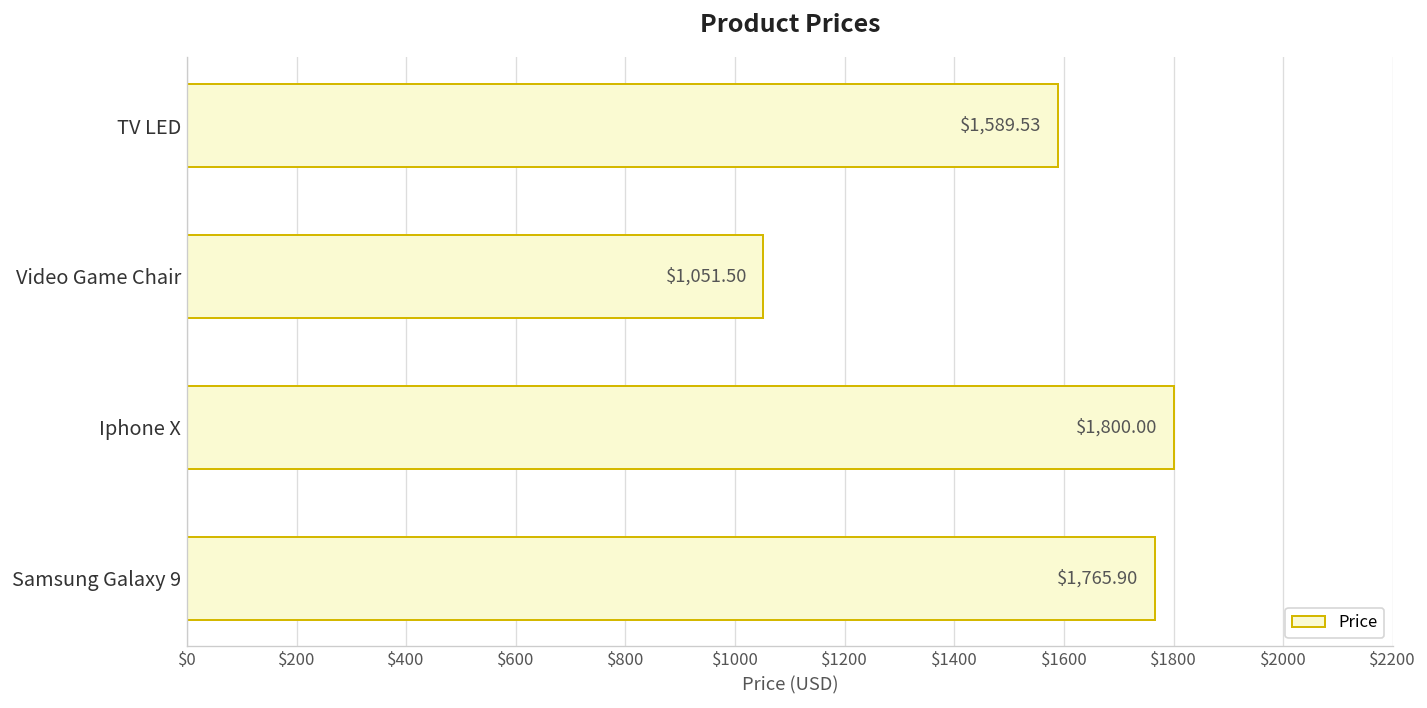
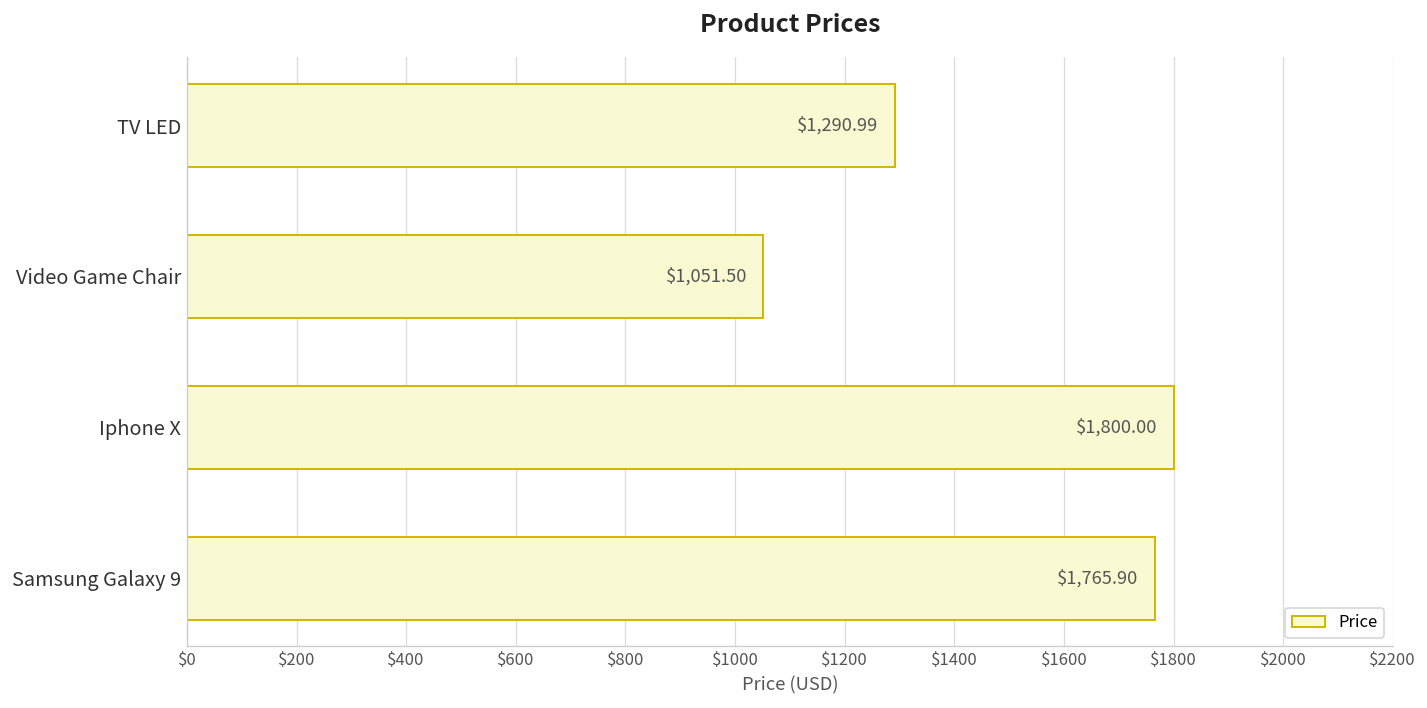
TV LED: $1,589.53 -> $1,290.99
